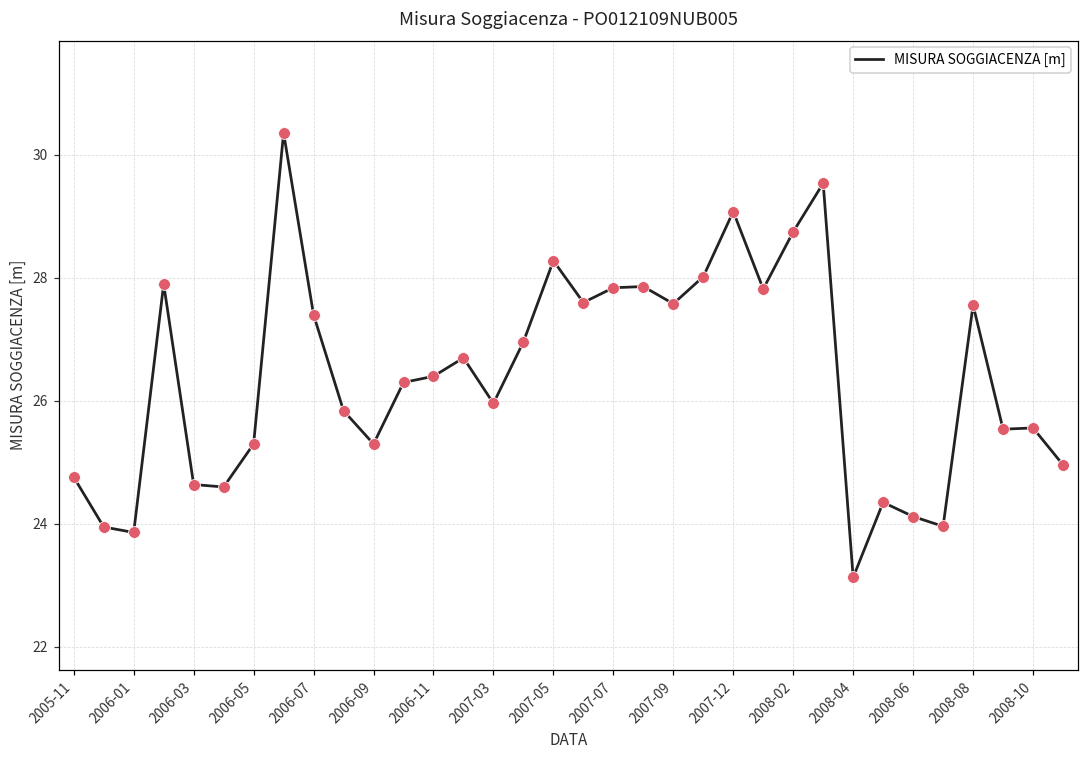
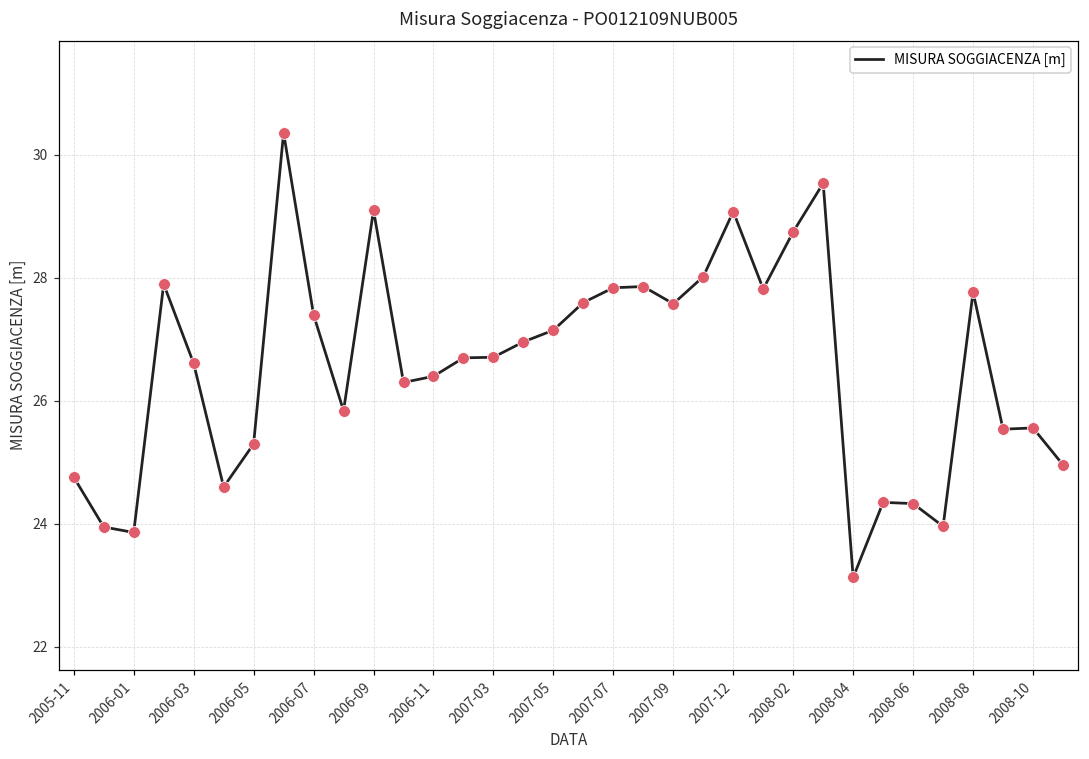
2006-03: 24.6 -> 26.6
2006-09: 25.3 -> 29.1
2007-03: 26.0 -> 26.7
2007-05: 28.3 -> 27.2
2008-06: 24.1 -> 24.3
2008-08: 27.6 -> 27.8
